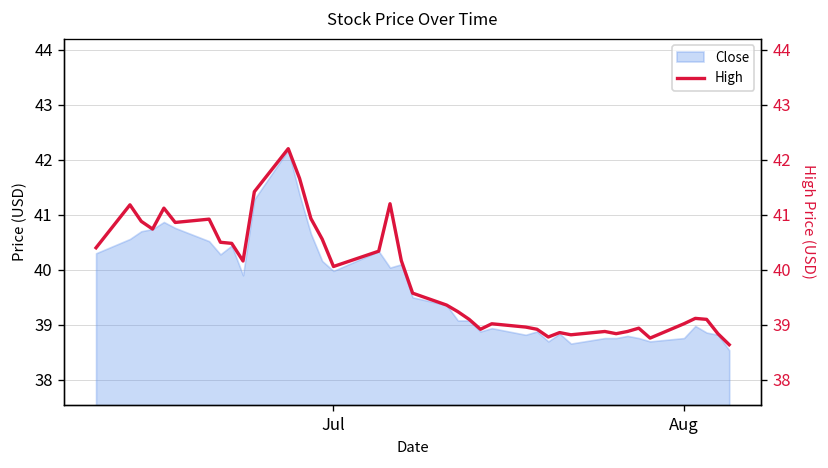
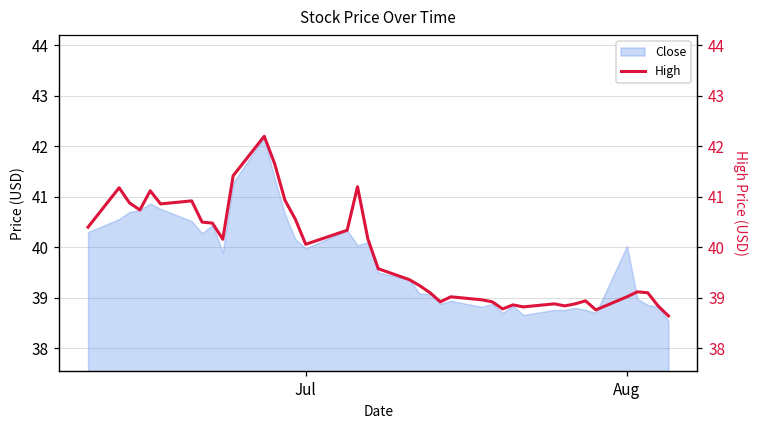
Close, Aug: 38.8 -> 40.0
